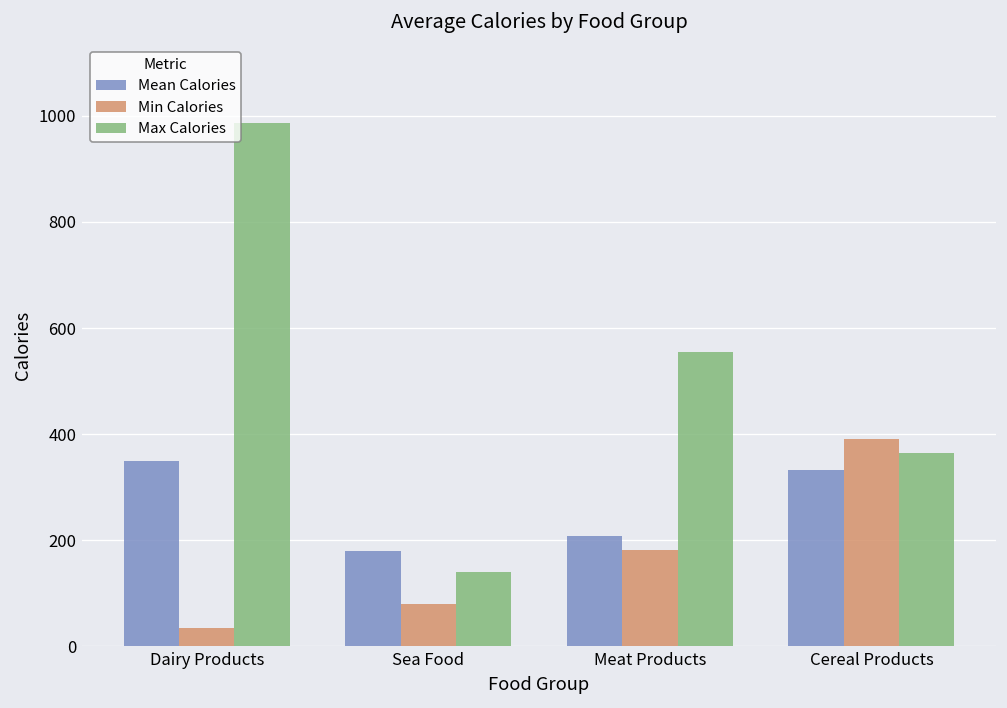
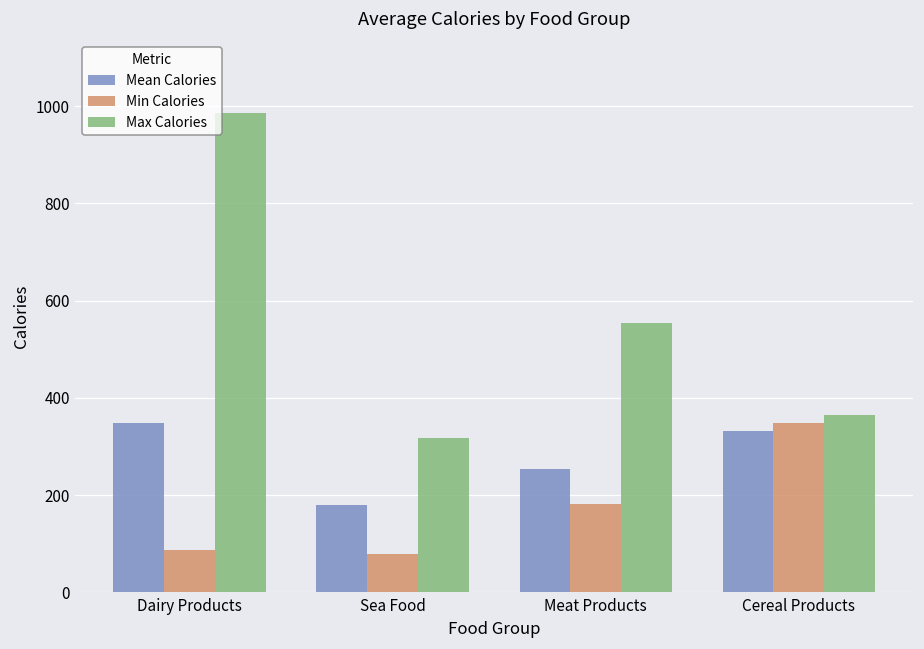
Min Calories, Dairy Products: 30 -> 90
Max Calories, Sea Food: 140 -> 320
Mean Calories, Meat Products: 210 -> 250
Min Calories, Cereal Products: 390 -> 350
